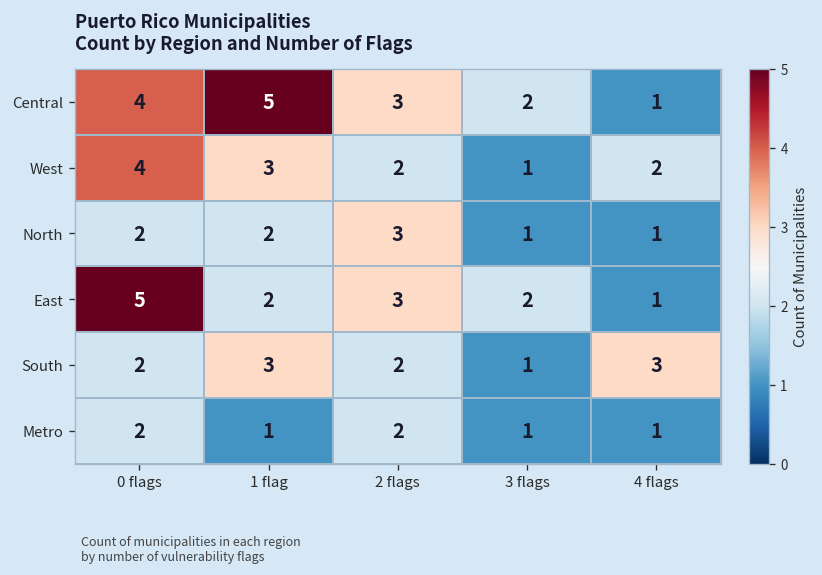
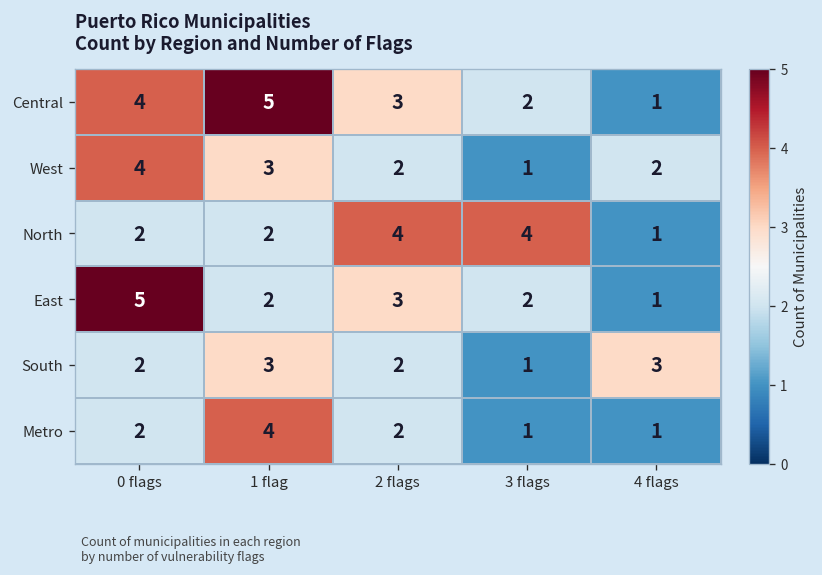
North, 2 flags: 3 -> 4
North, 3 flags: 1 -> 4
Metro, 1 flag: 1 -> 4
